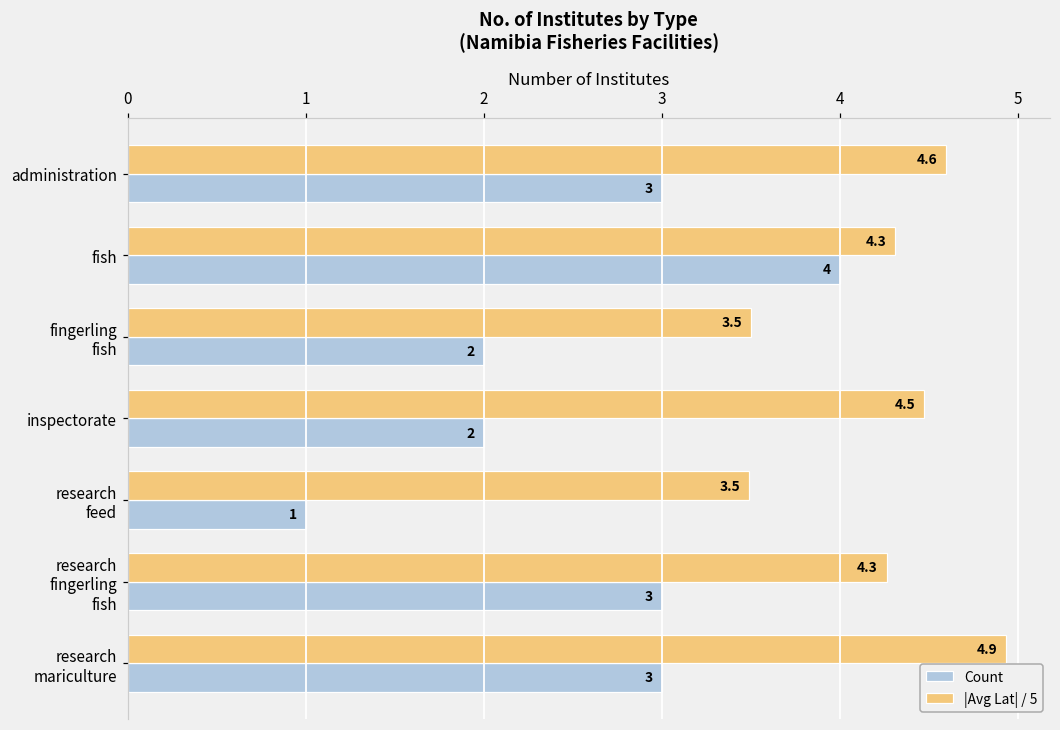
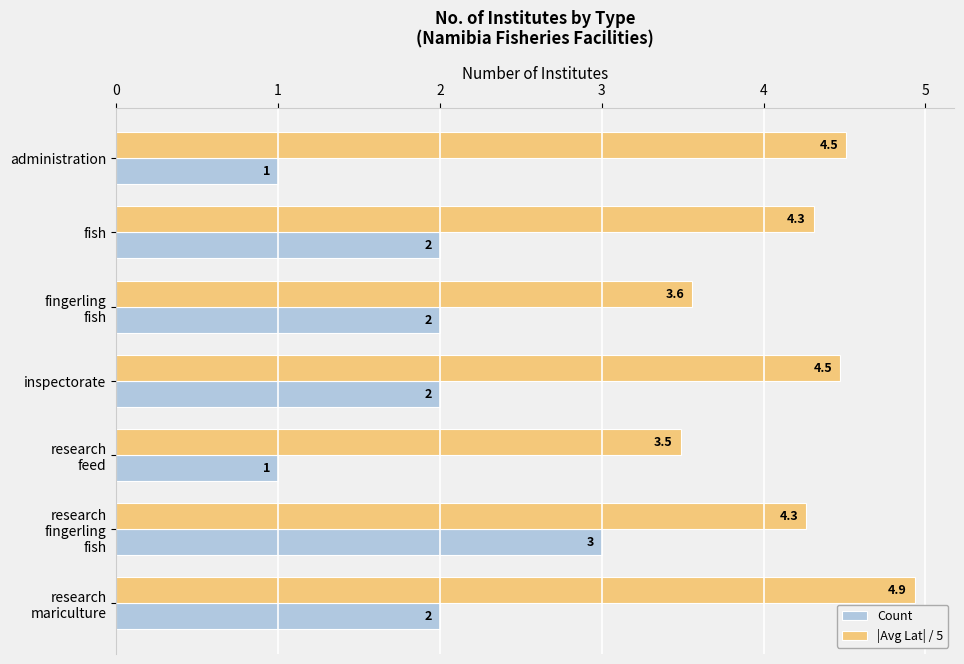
|Avg Lat| / 5, administration: 4.6 -> 4.5
Count, administration: 3 -> 1
Count, fish: 4 -> 2
|Avg Lat| / 5, fingerling fish: 3.5 -> 3.6
Count, research mariculture: 3 -> 2
